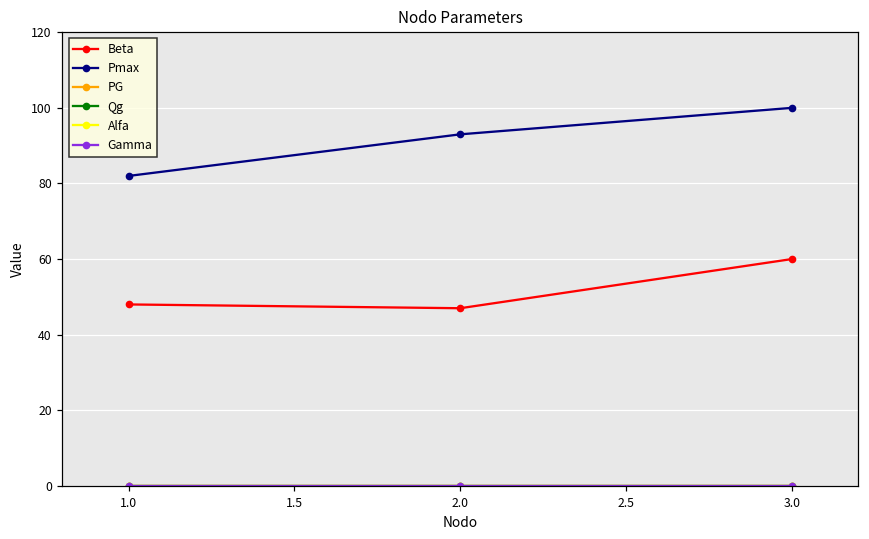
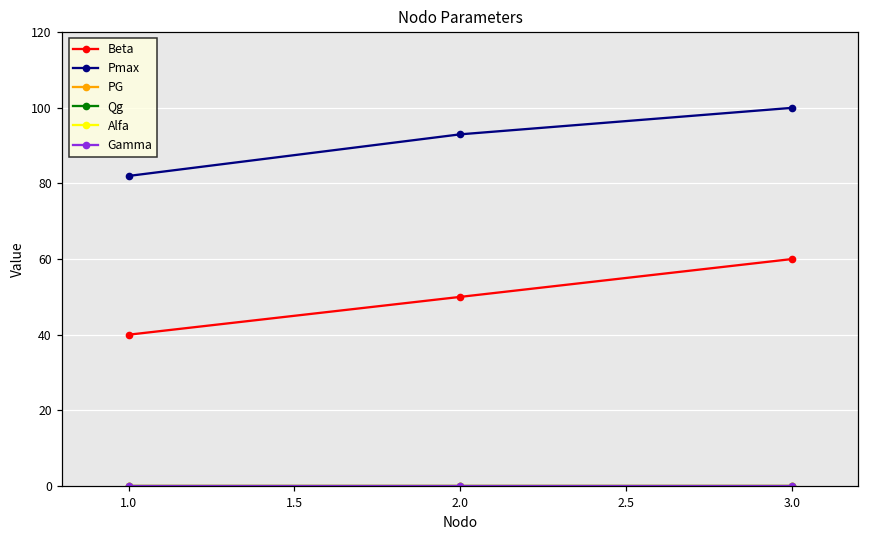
Beta, 1.0: 48 -> 40
Beta, 2.0: 47 -> 50
